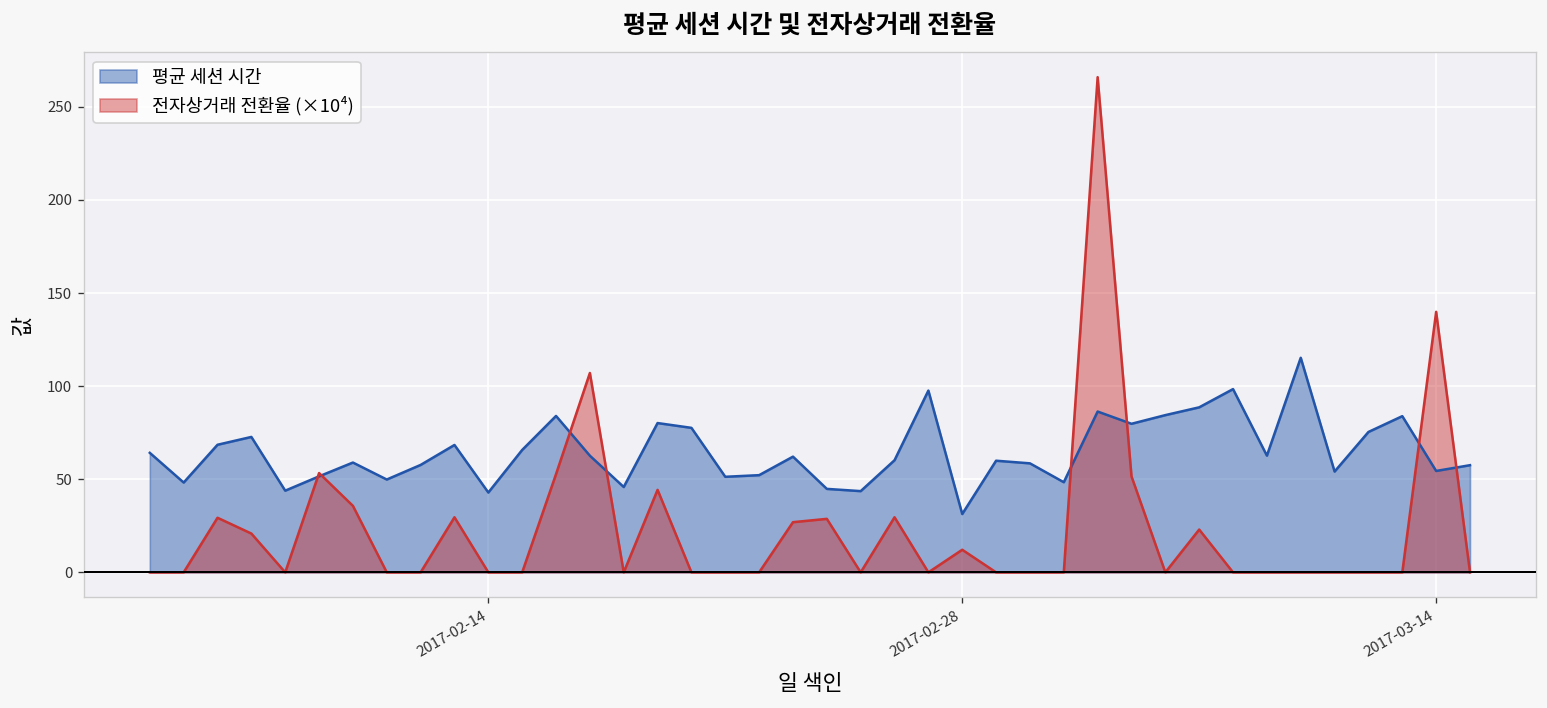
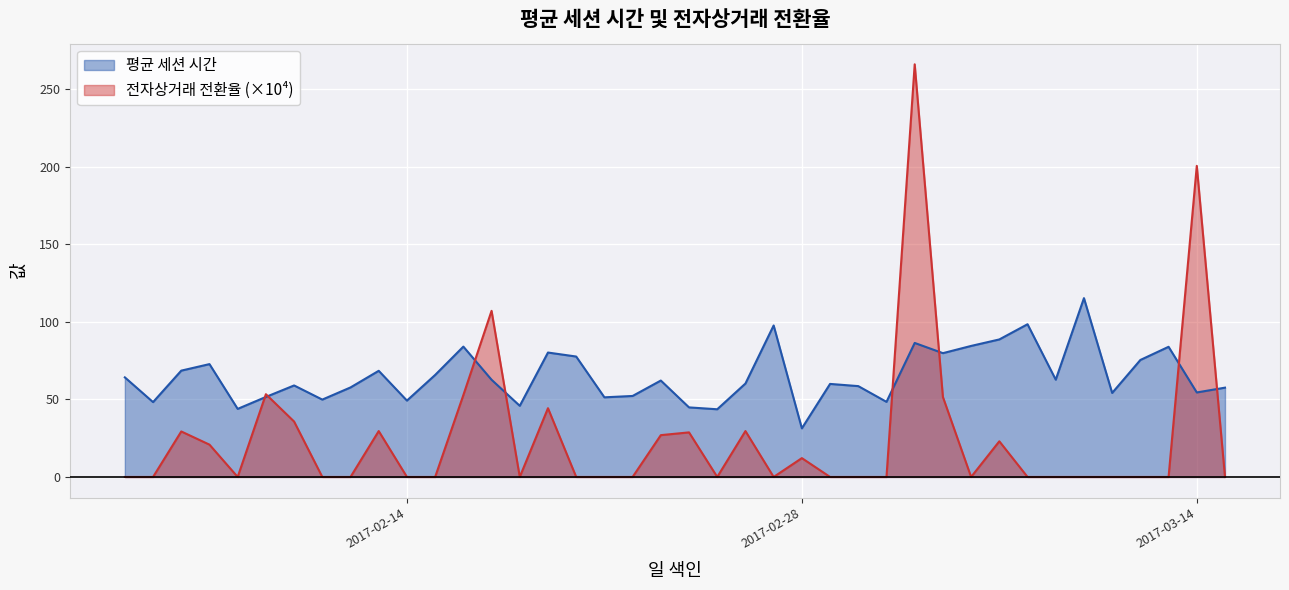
평균 세션 시간, 2017-02-14: 43 -> 49
전자상거래 전환율 (×10⁴), 2017-03-14: 140 -> 201
